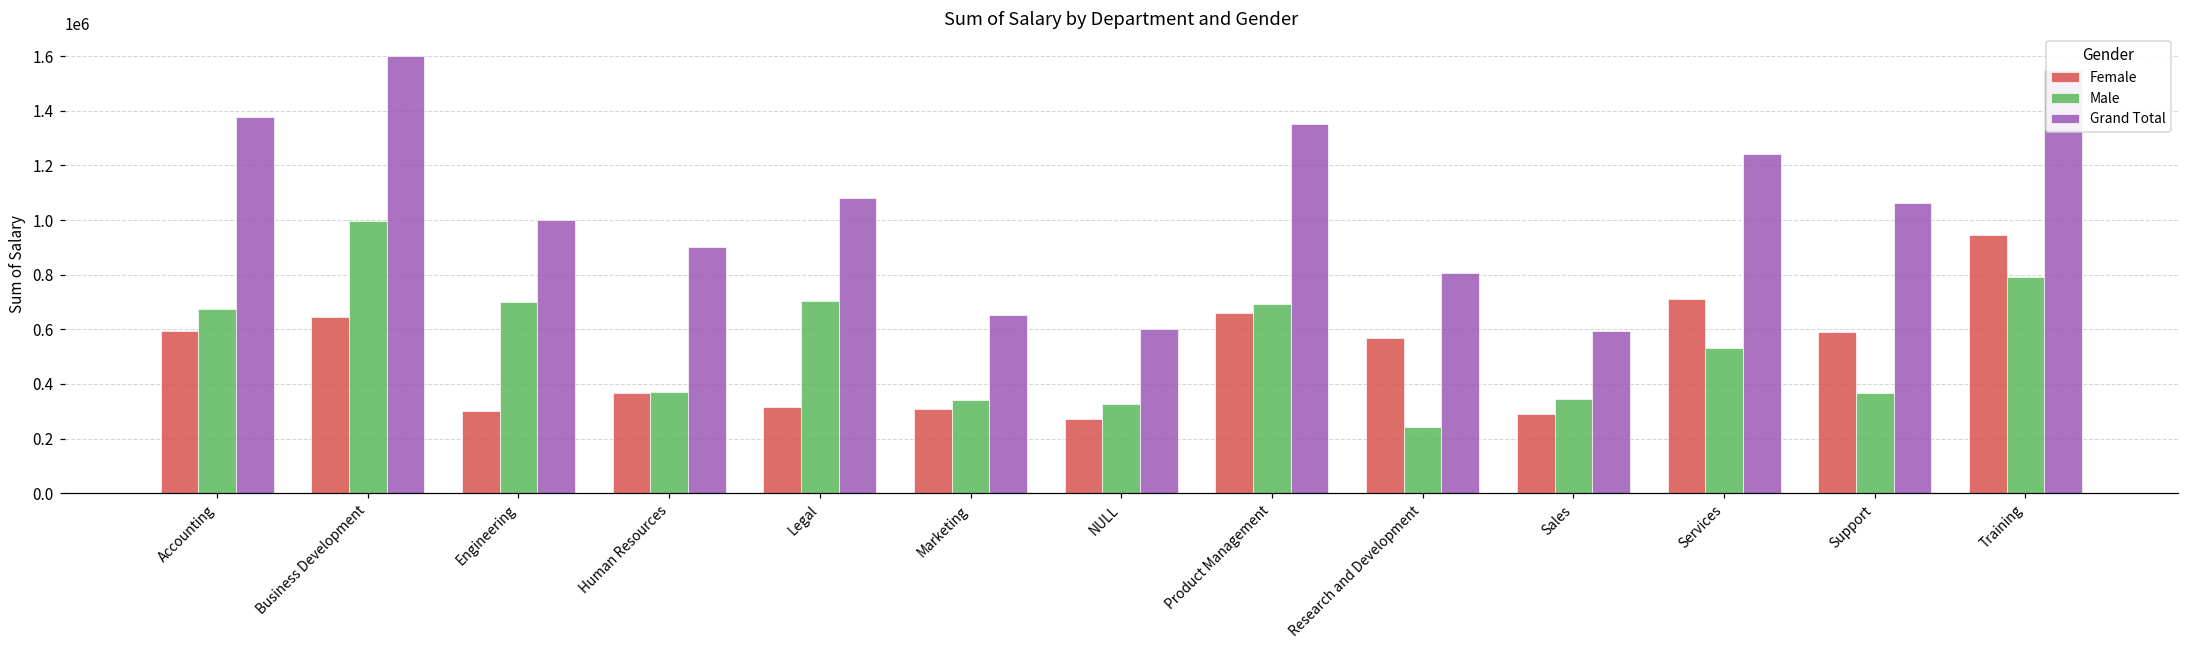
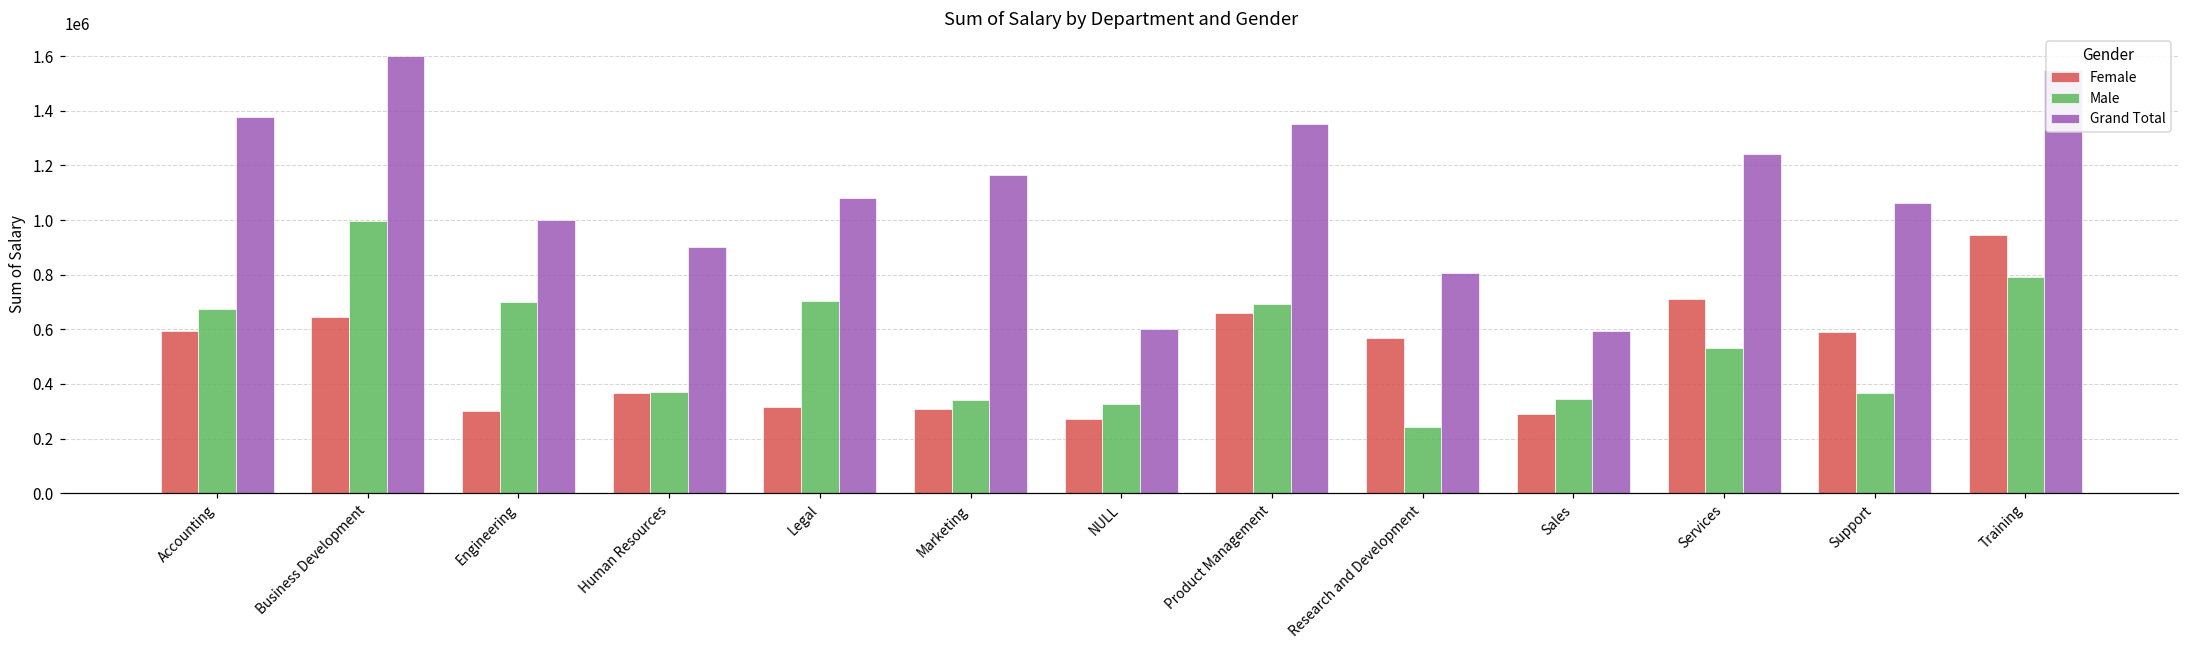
Grand Total, Marketing: 650000 -> 1160000
